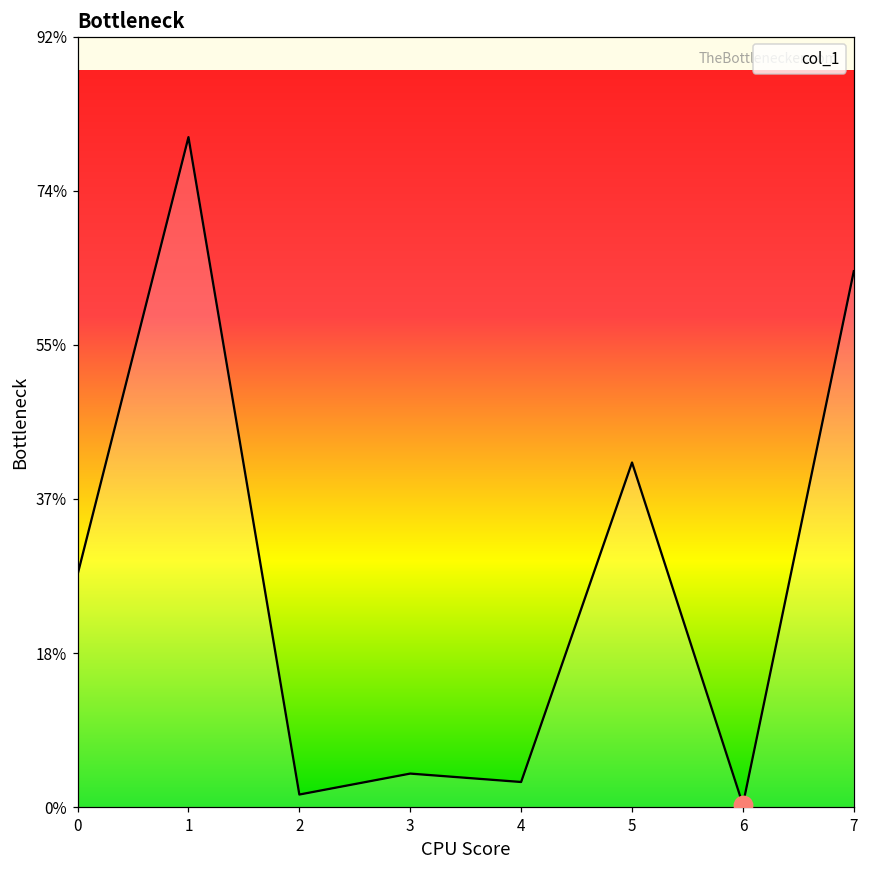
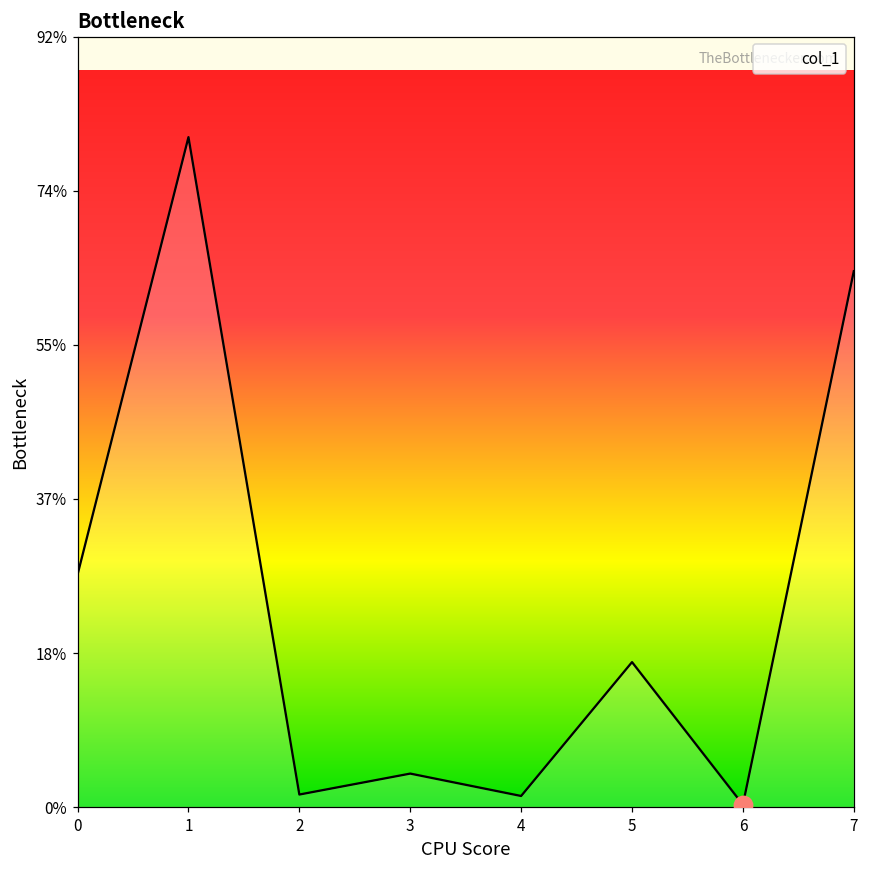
col_1, 4: 3% -> 1%
col_1, 5: 41% -> 17%
